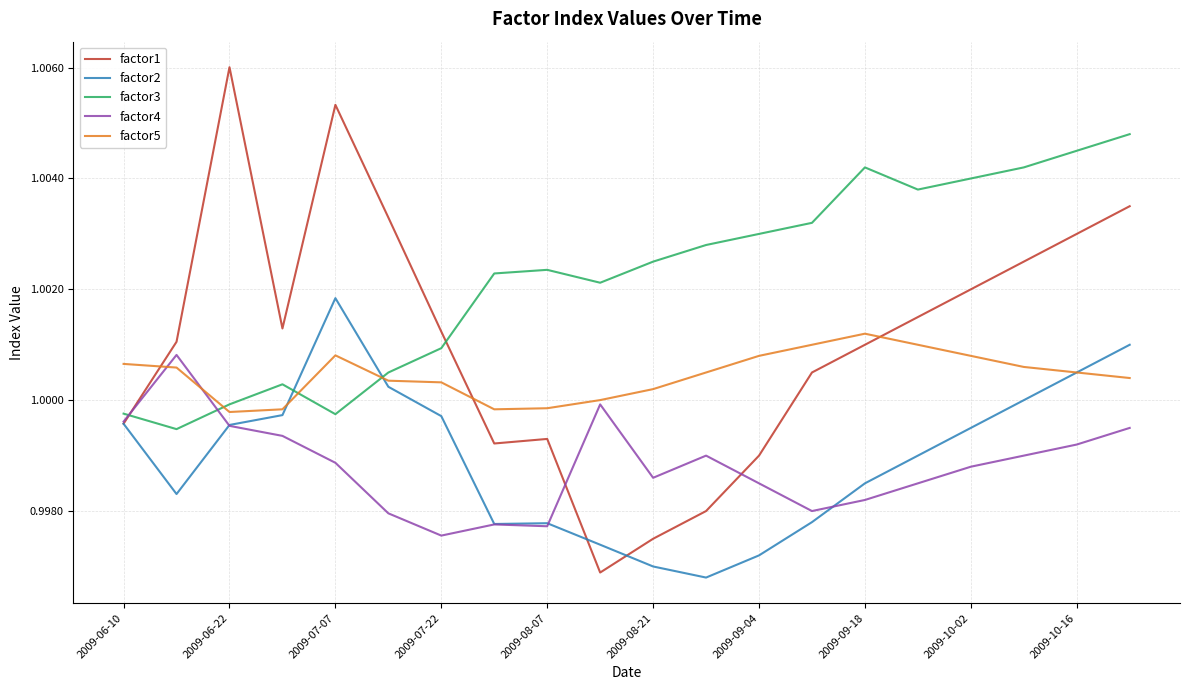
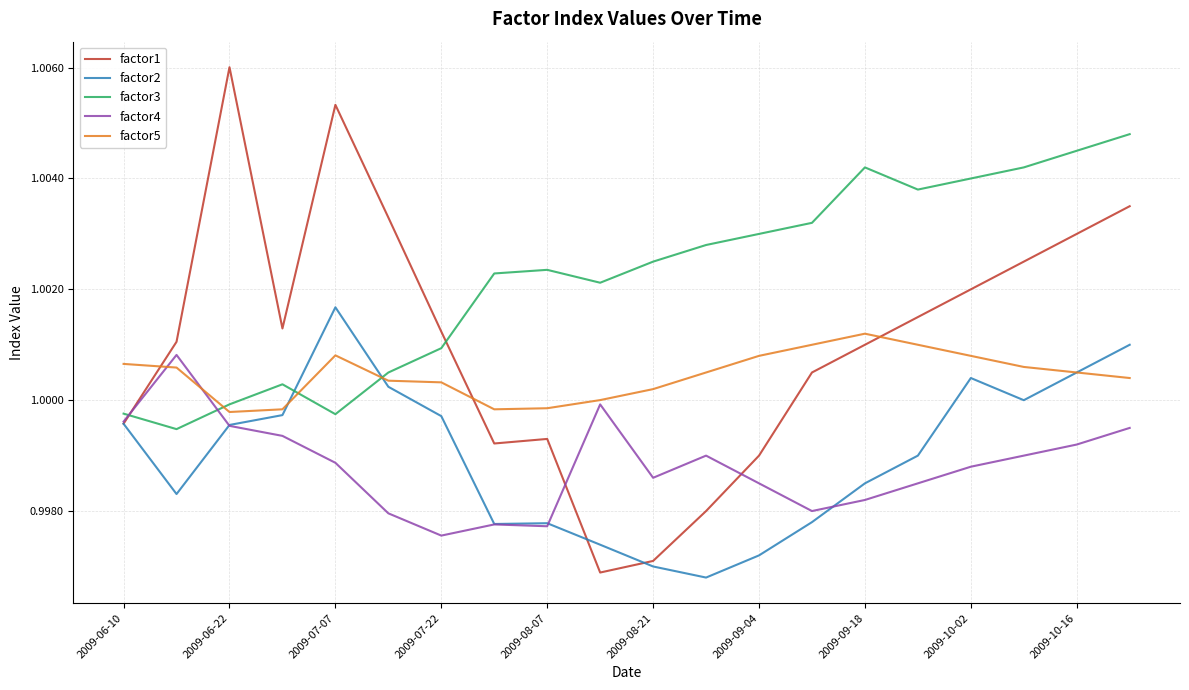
factor2, 2009-07-07: 1.0018 -> 1.0017
factor1, 2009-08-21: 0.9975 -> 0.9971
factor2, 2009-10-02: 0.9995 -> 1.0004
